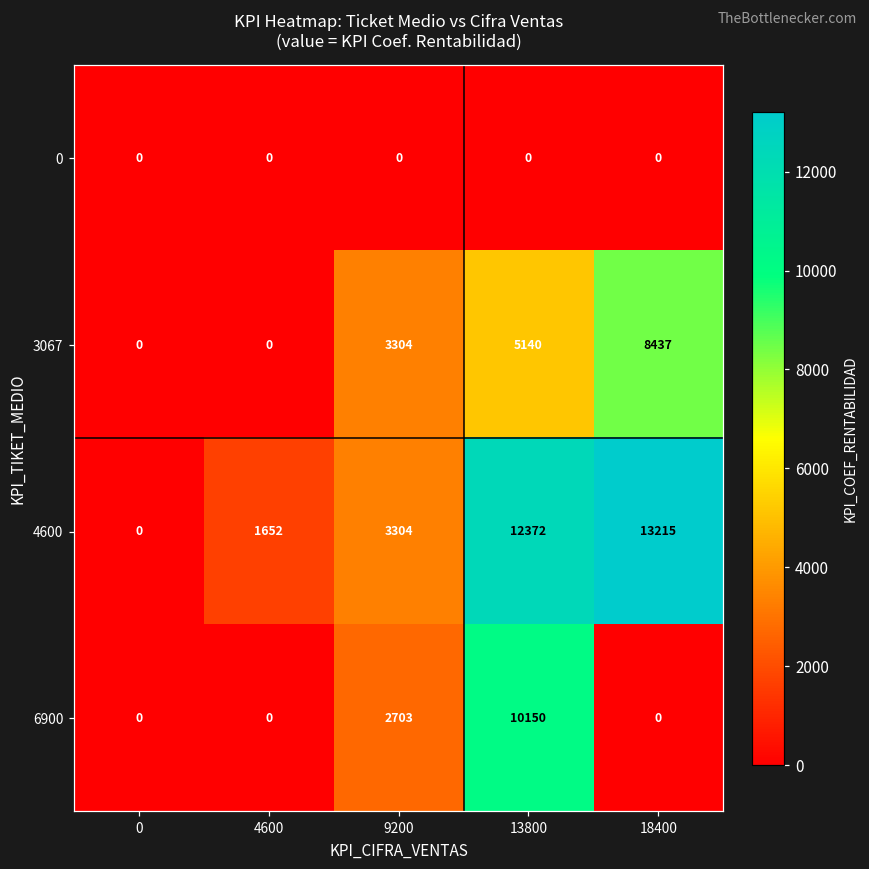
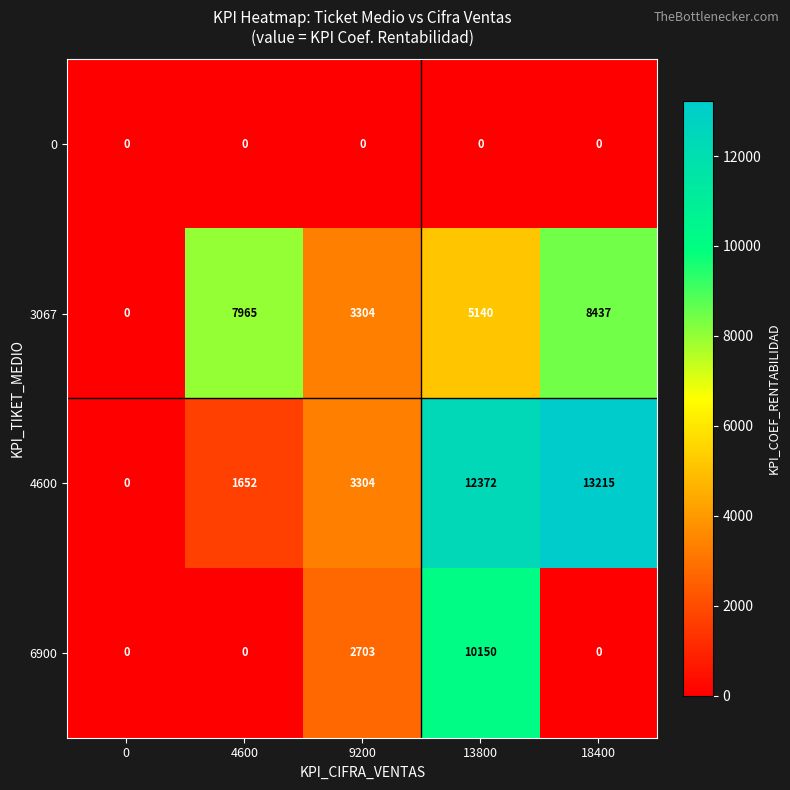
3067, 4600: 0 -> 7965
